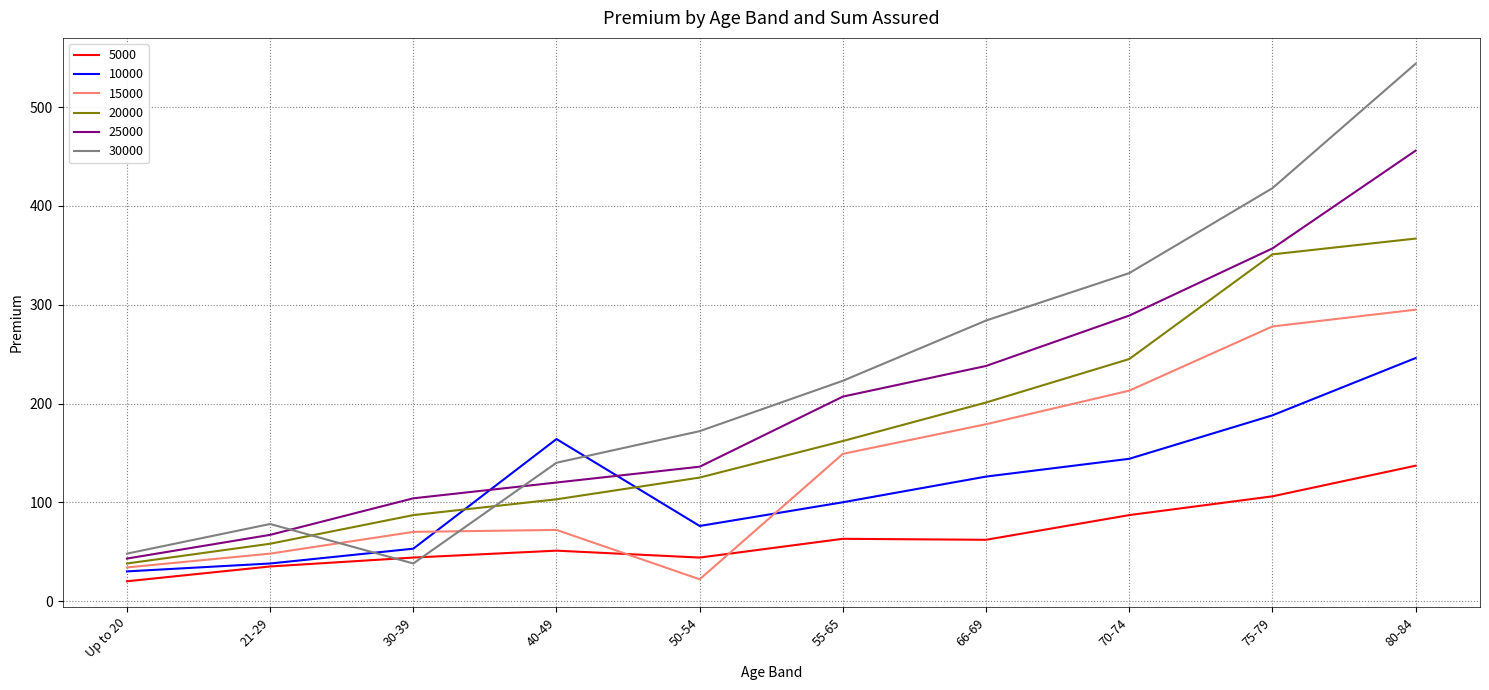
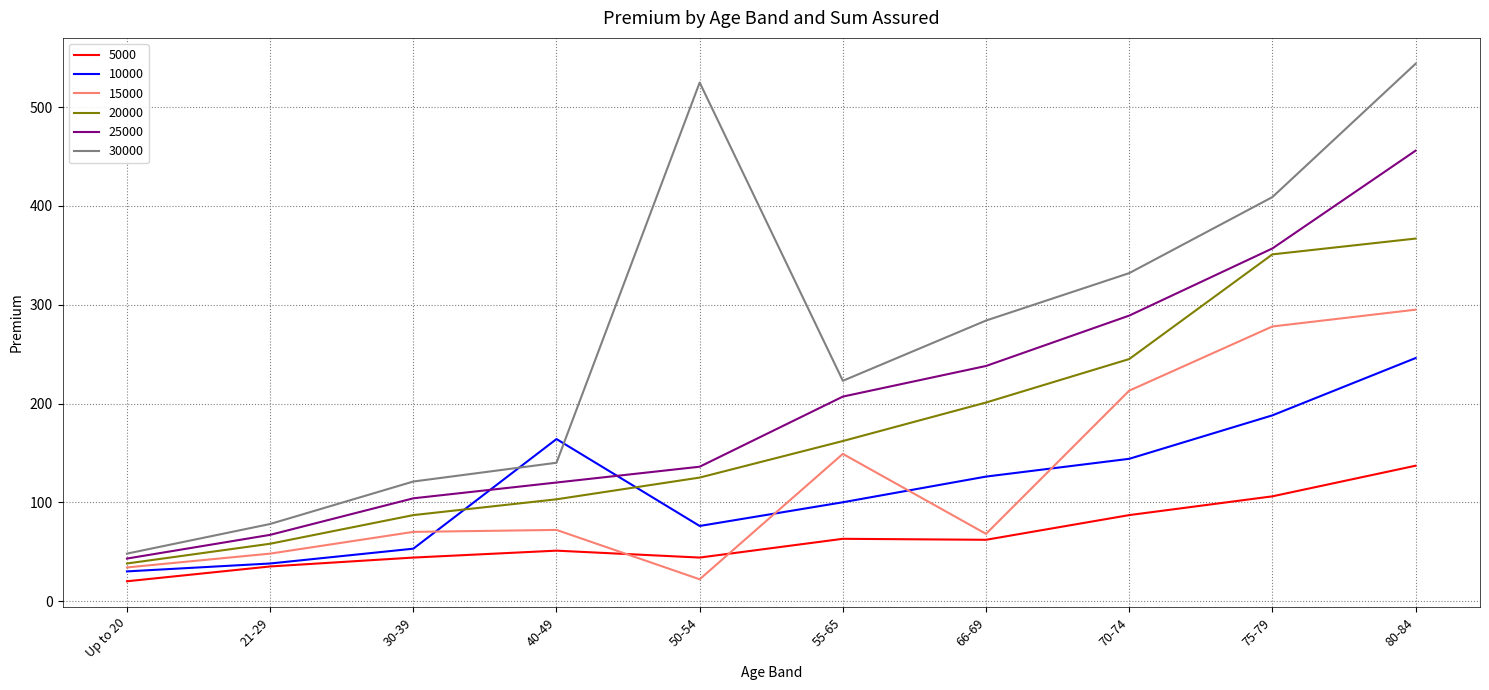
30000, 30-39: 40 -> 120
30000, 50-54: 170 -> 530
15000, 66-69: 180 -> 70
30000, 75-79: 420 -> 410
